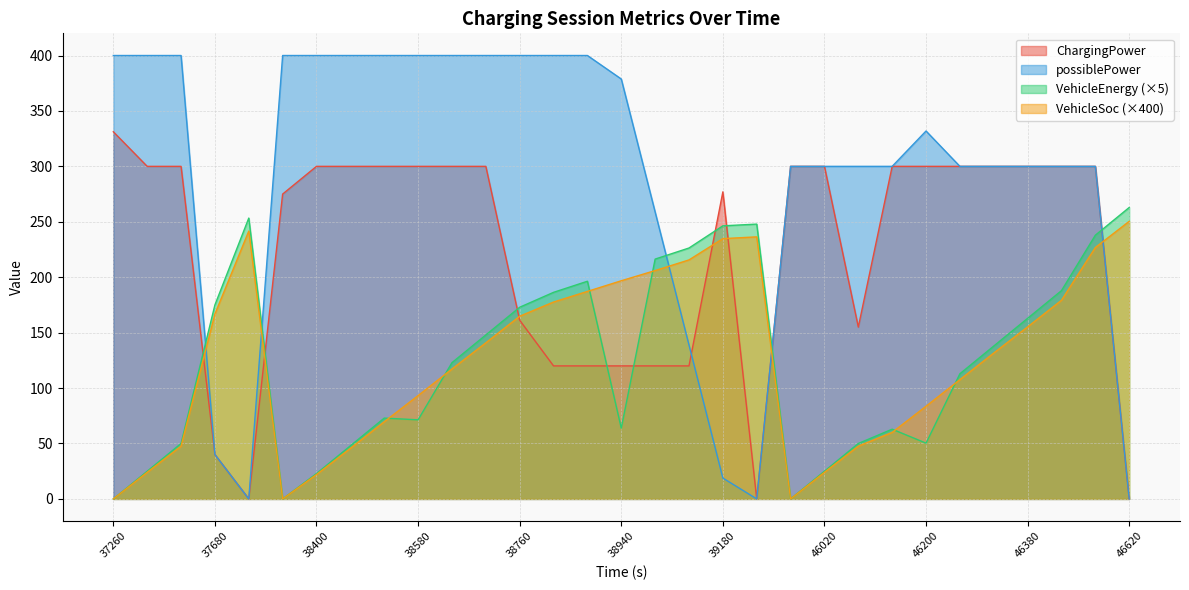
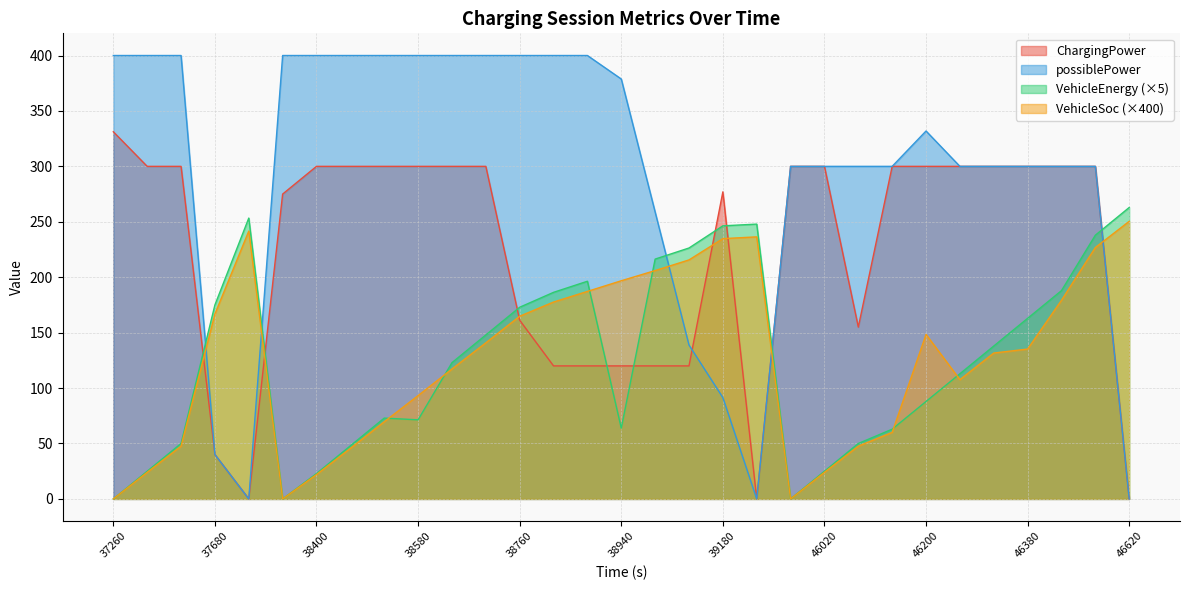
possiblePower, 39180: 19 -> 91
VehicleEnergy (×5), 46200: 50 -> 88
VehicleSoc (×400), 46200: 84 -> 148
VehicleSoc (×400), 46380: 155 -> 135
